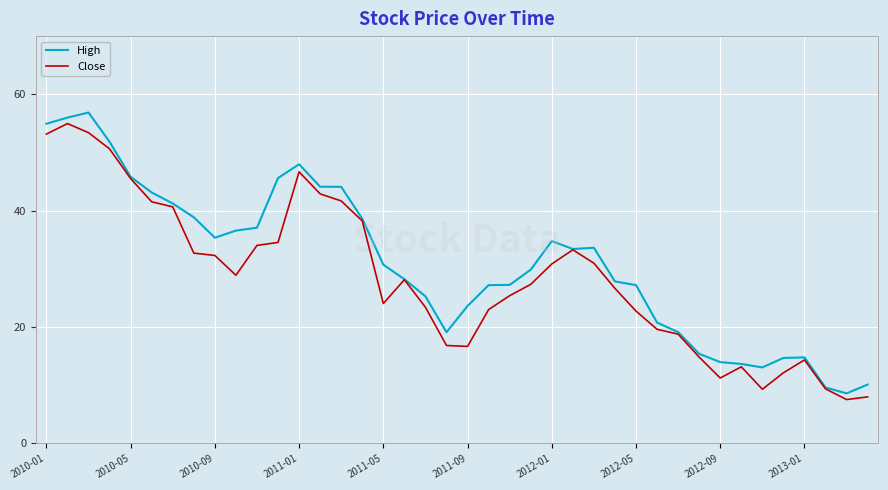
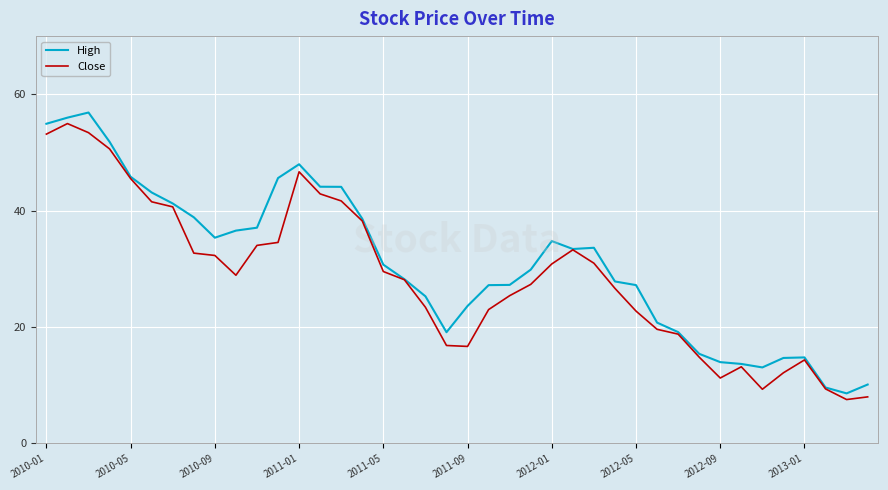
Close, 2011-05: 24 -> 30
